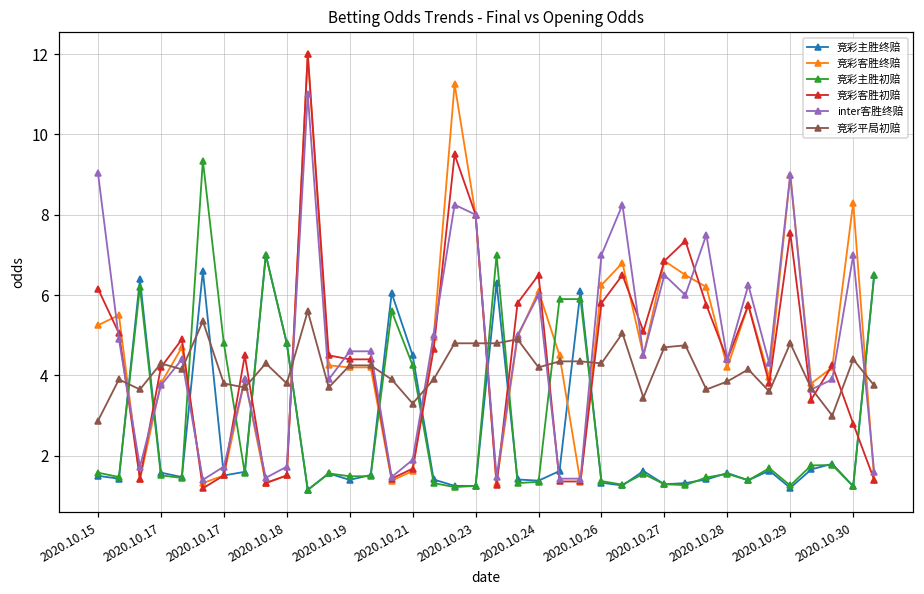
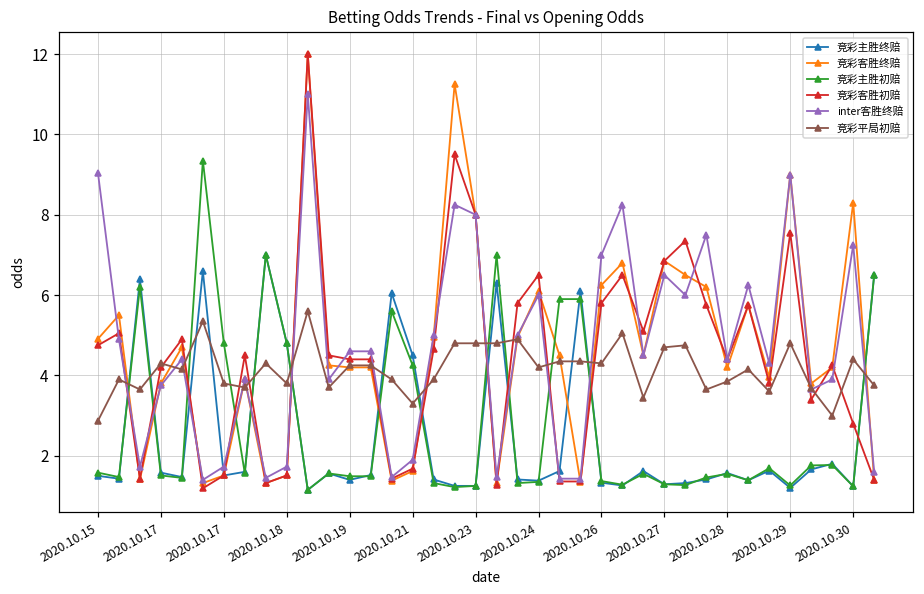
竞彩客胜终赔, 2020.10.15: 5.3 -> 4.9
竞彩客胜初赔, 2020.10.15: 6.2 -> 4.8
inter客胜终赔, 2020.10.30: 7.0 -> 7.3
